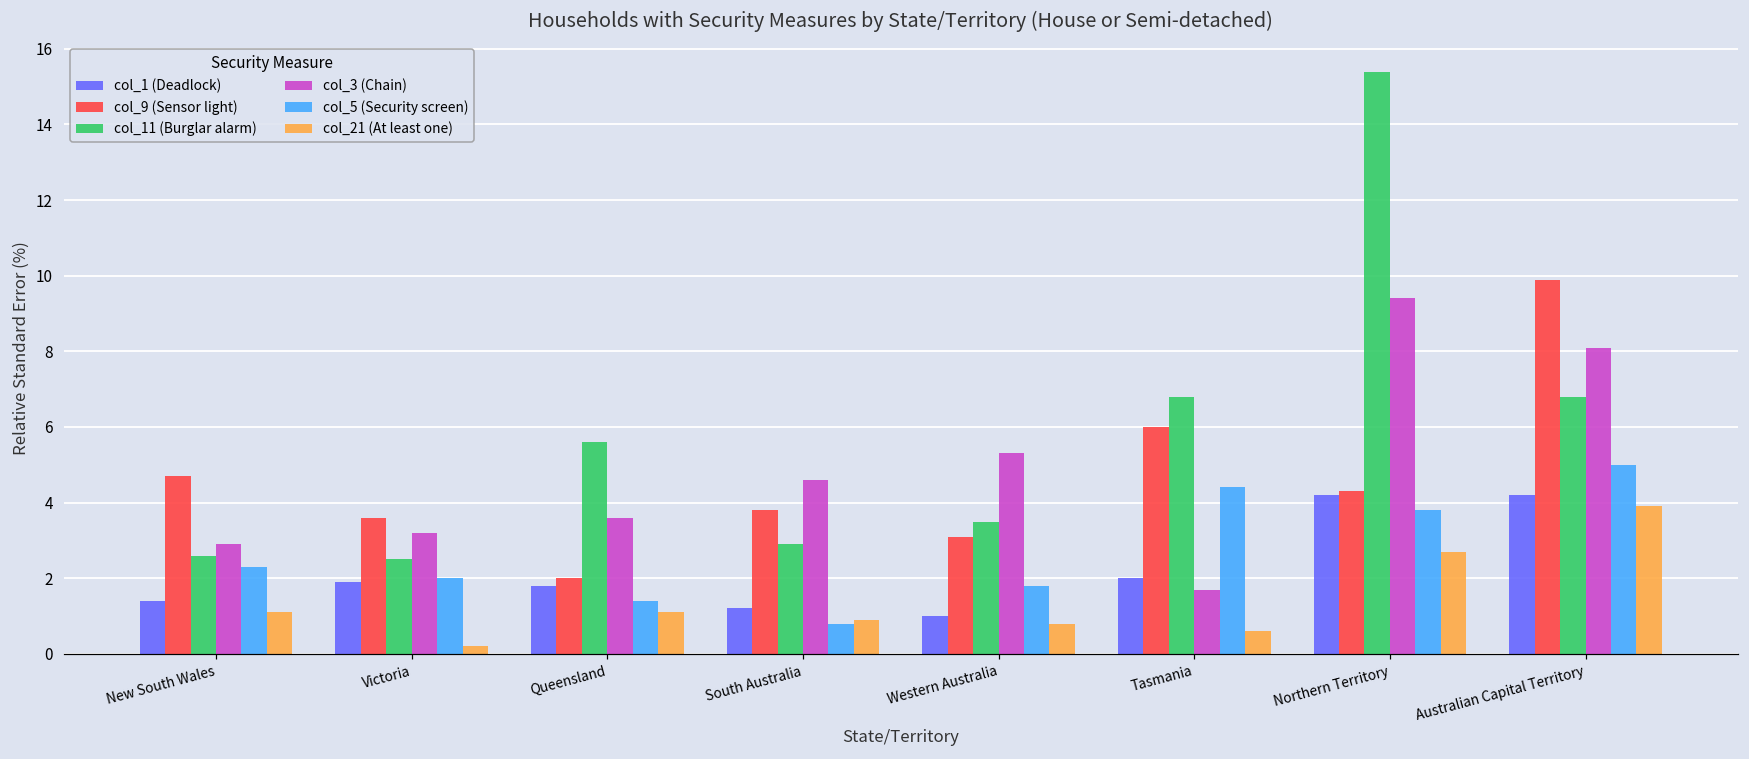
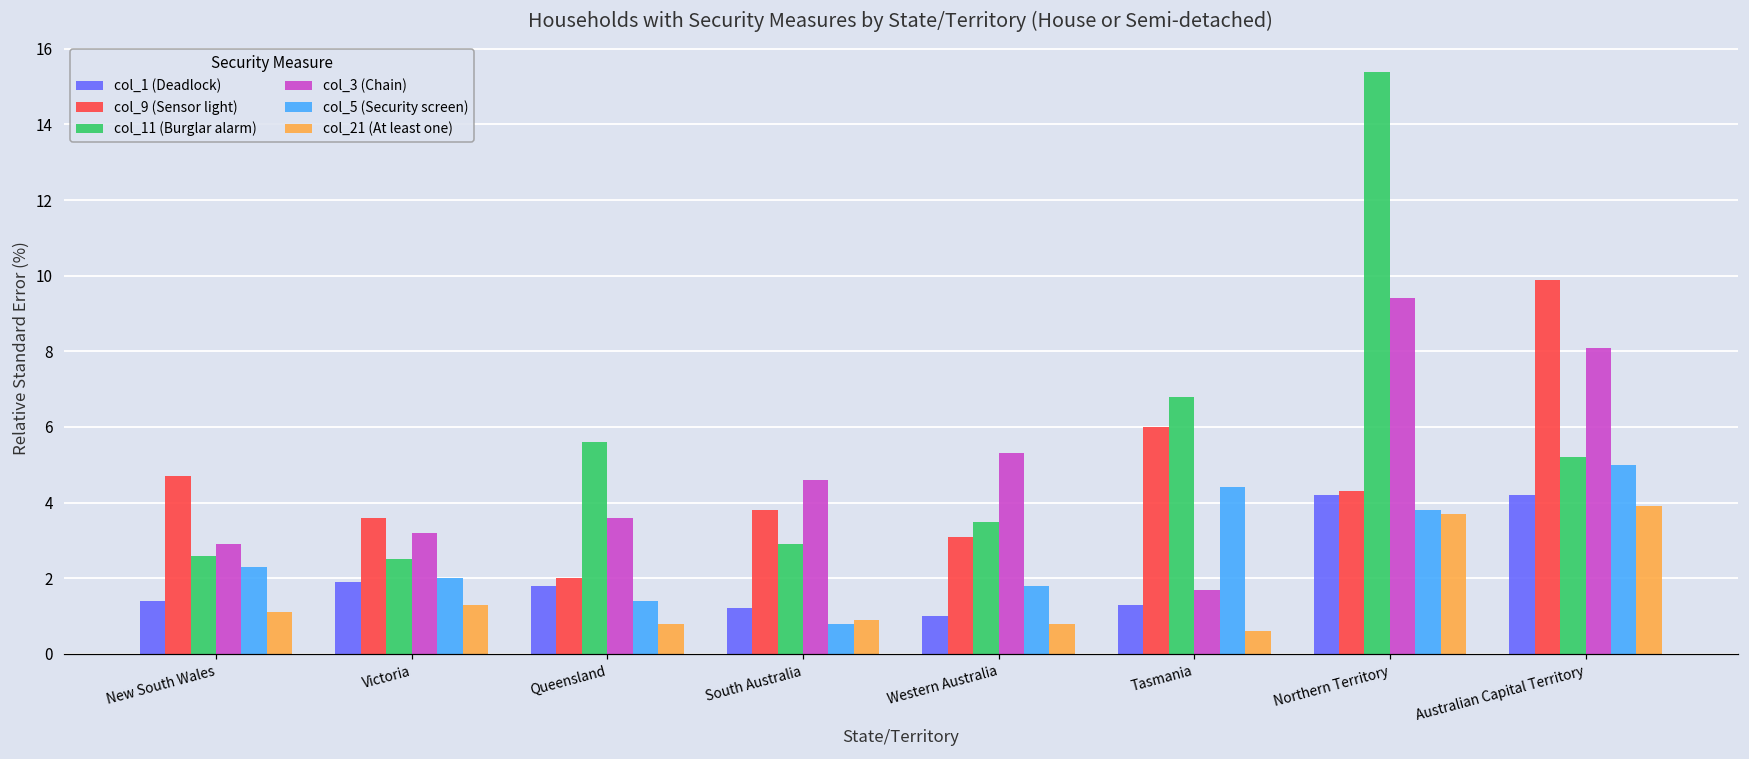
col_21 (At least one), Victoria: 0.2 -> 1.3
col_21 (At least one), Queensland: 1.1 -> 0.8
col_1 (Deadlock), Tasmania: 2.0 -> 1.3
col_21 (At least one), Northern Territory: 2.7 -> 3.7
col_11 (Burglar alarm), Australian Capital Territory: 6.8 -> 5.2
